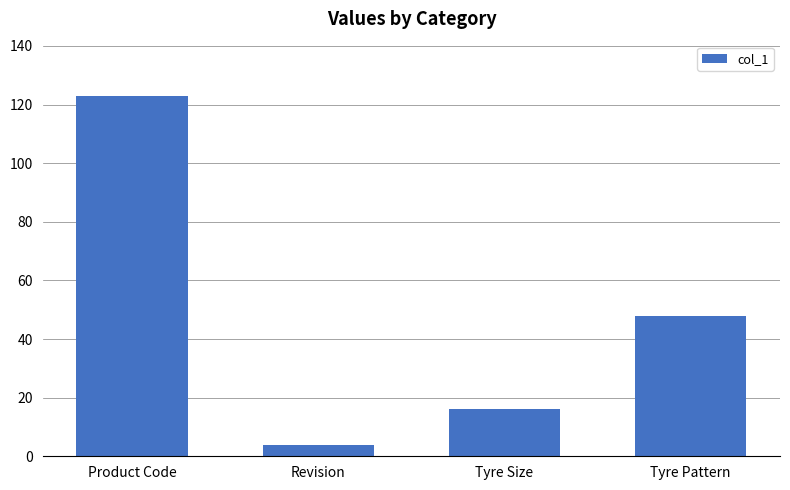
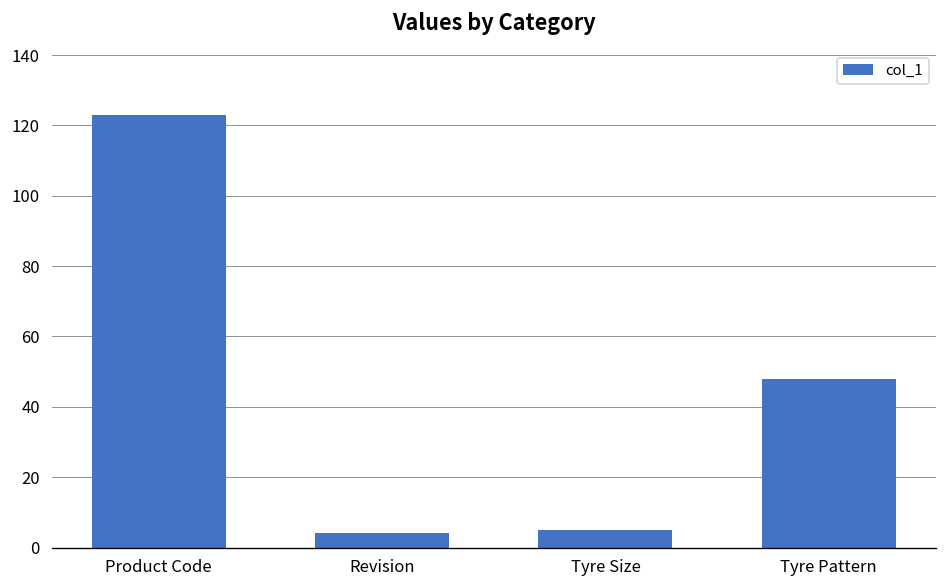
Tyre Size: 16 -> 5
